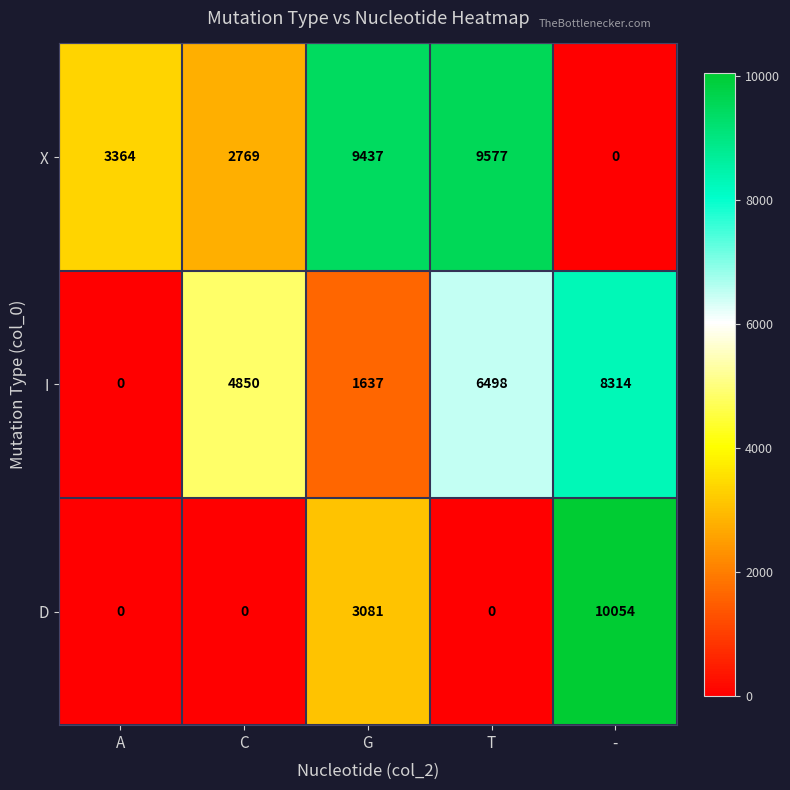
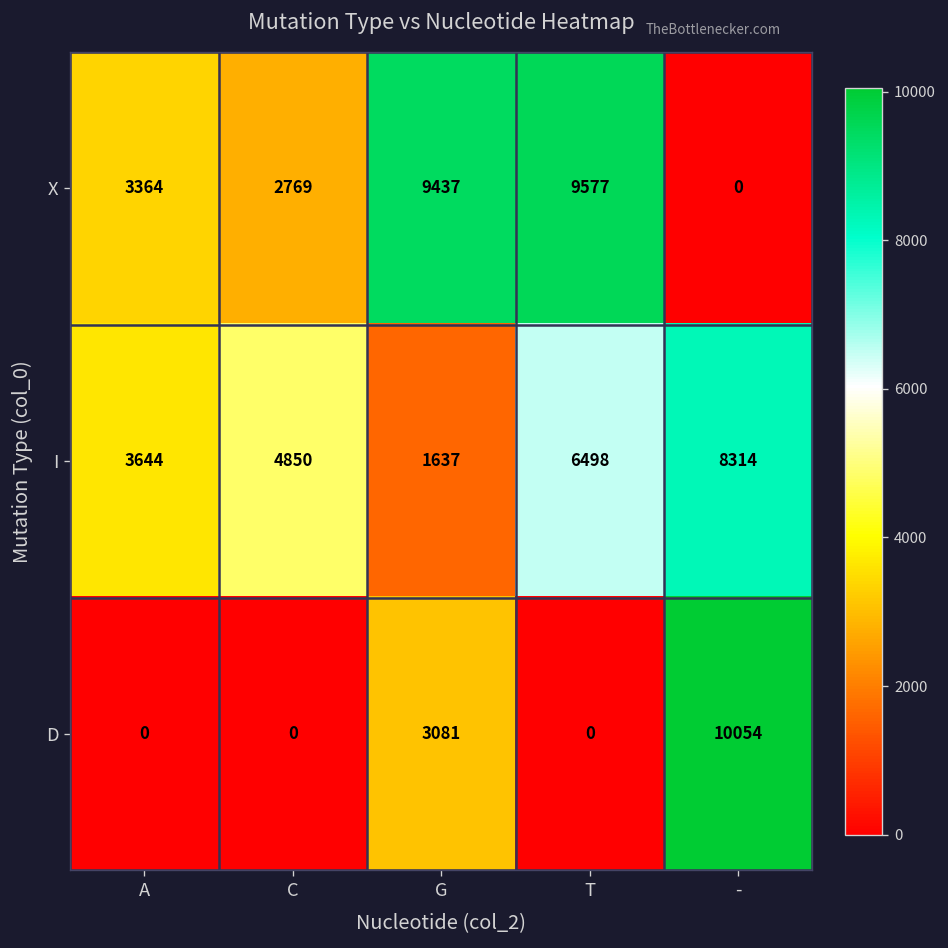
I, A: 0 -> 3644
